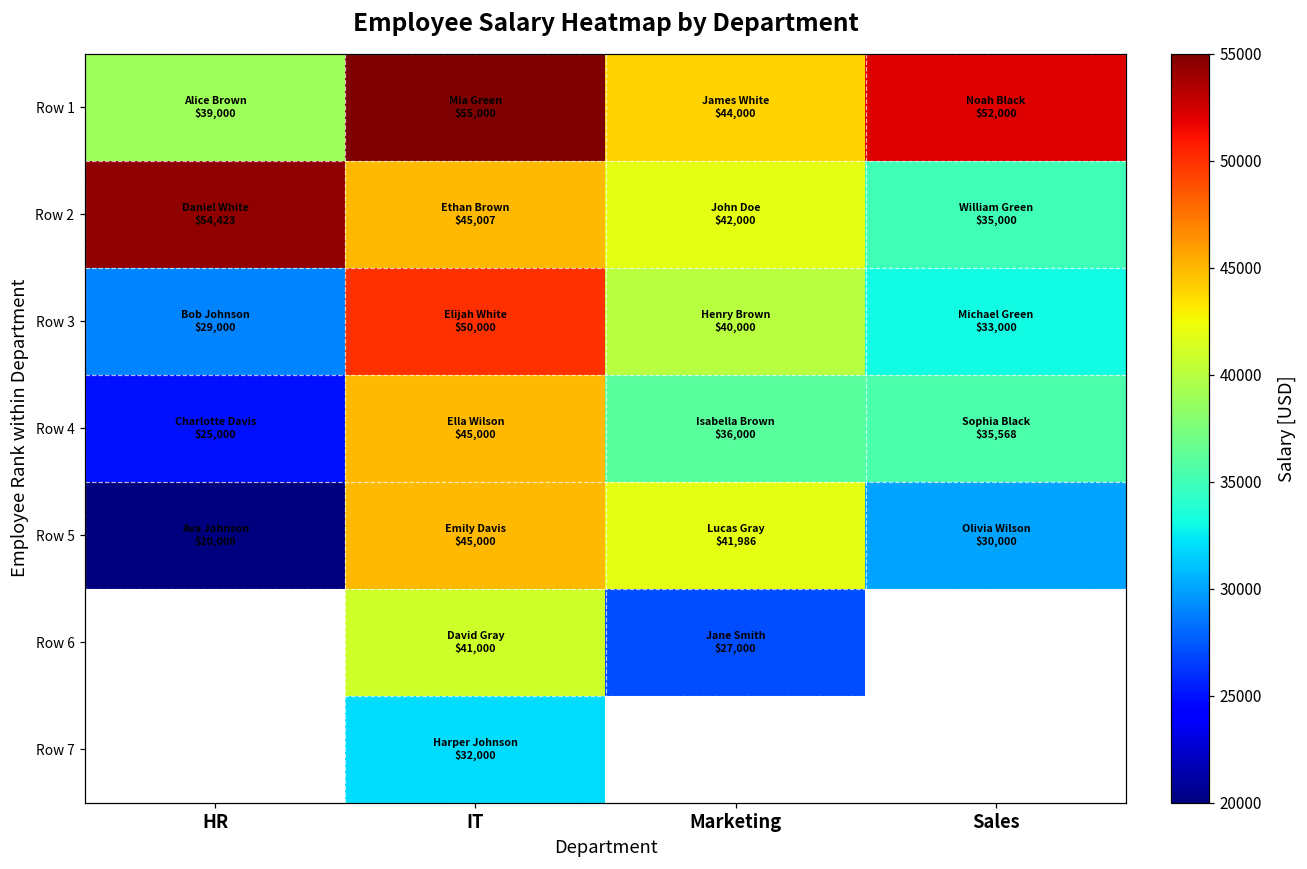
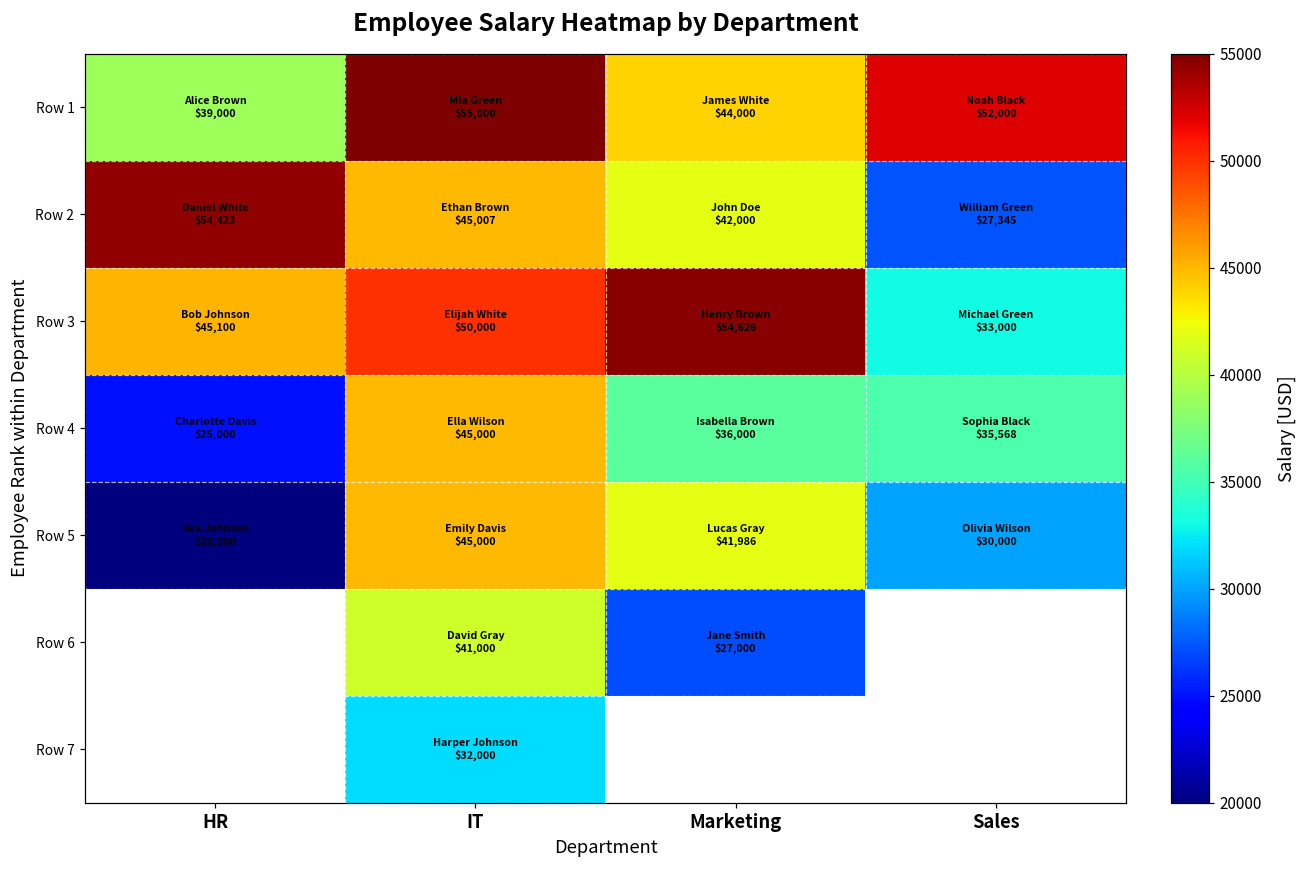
Row 2, Sales: $35,000 -> $27,345
Row 3, HR: $29,000 -> $45,100
Row 3, Marketing: $40,000 -> $54,626
